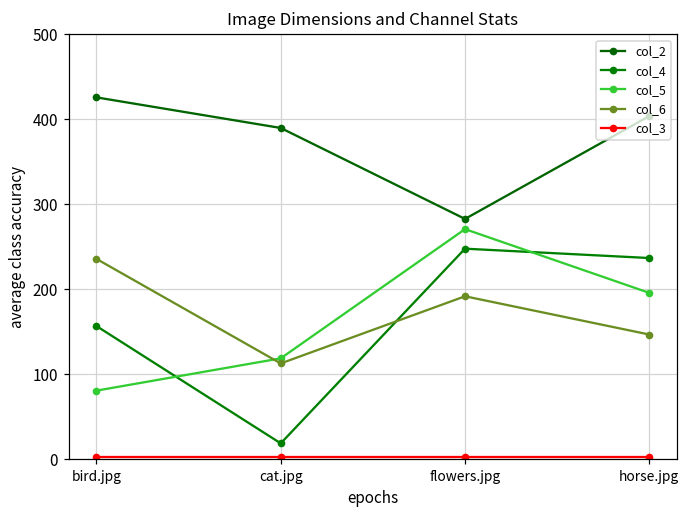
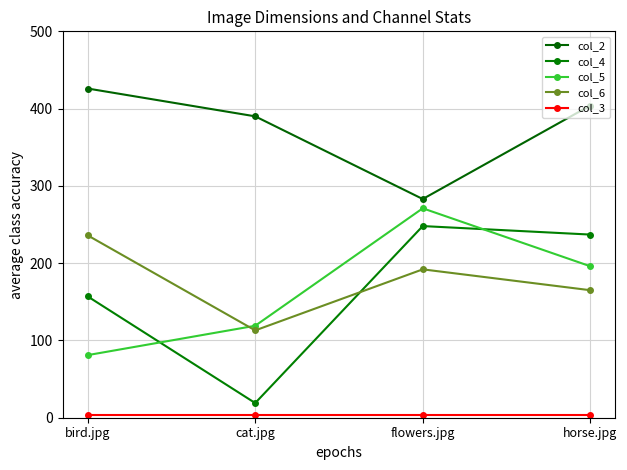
col_6, horse.jpg: 150 -> 170
